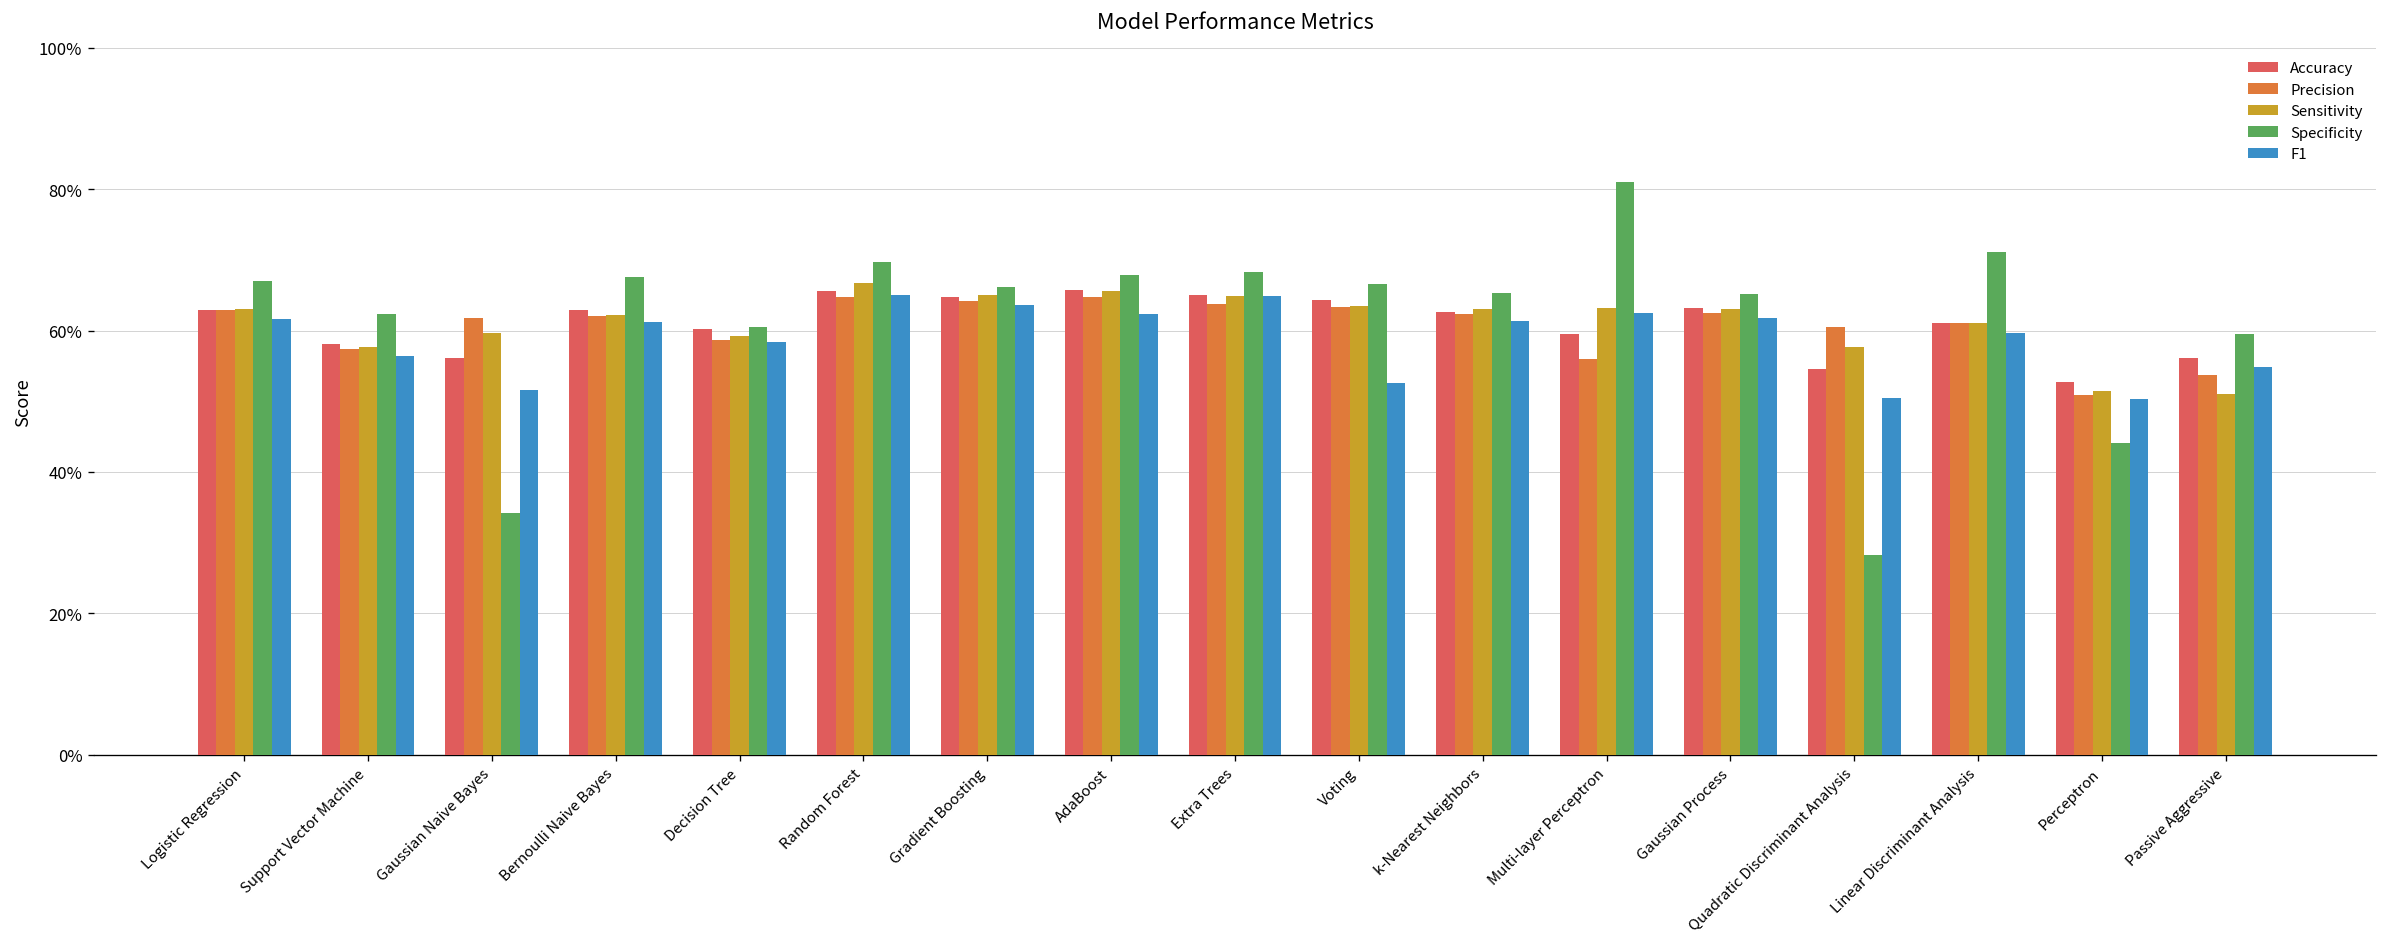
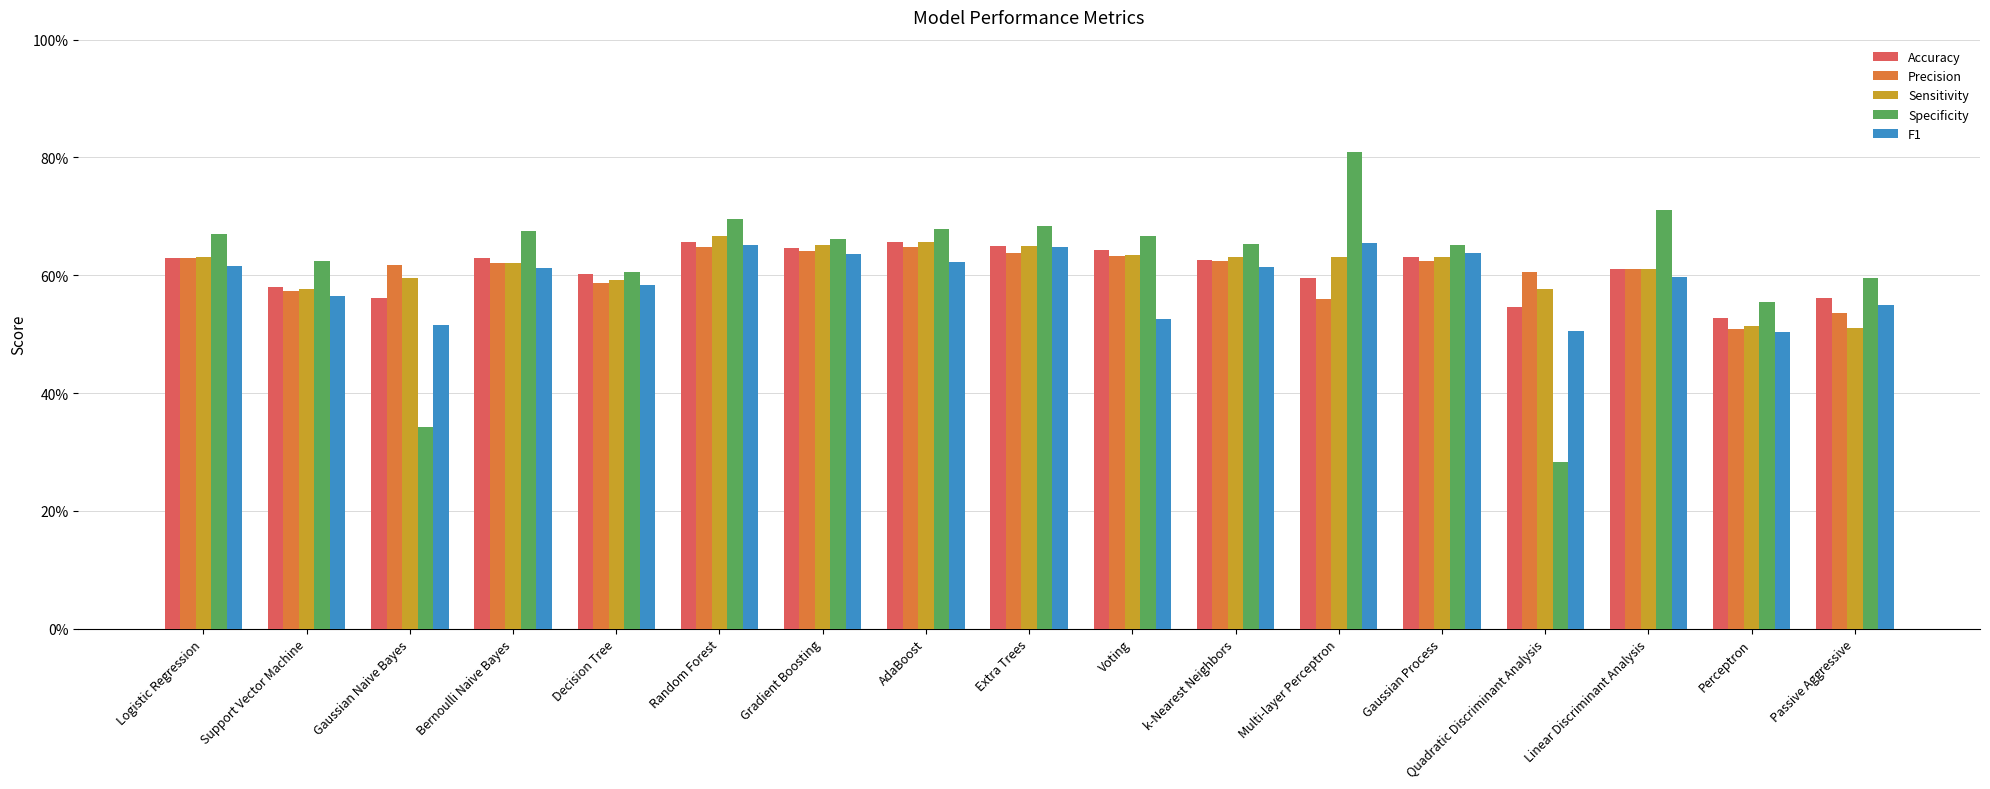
F1, Multi-layer Perceptron: 63% -> 66%
F1, Gaussian Process: 62% -> 64%
Specificity, Perceptron: 44% -> 55%
